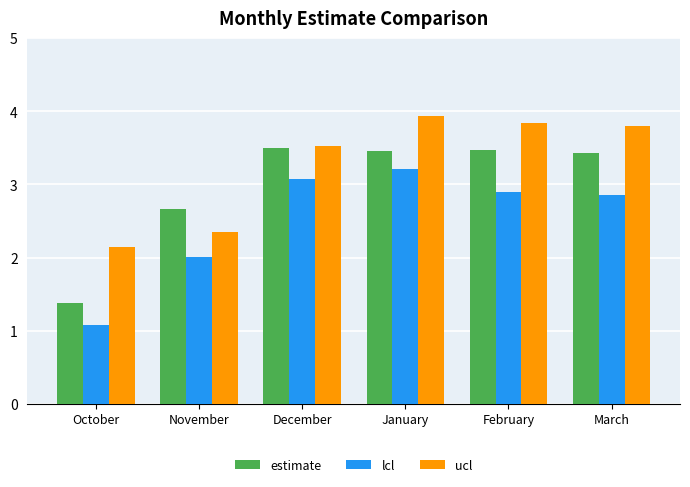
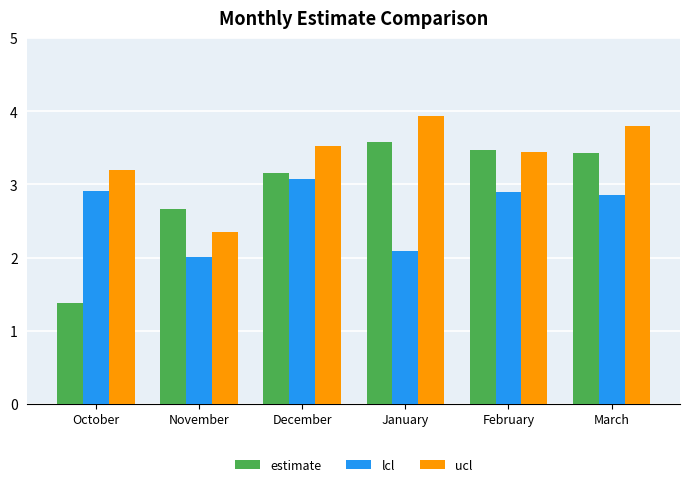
lcl, October: 1.1 -> 2.9
ucl, October: 2.1 -> 3.2
estimate, December: 3.5 -> 3.2
estimate, January: 3.5 -> 3.6
lcl, January: 3.2 -> 2.1
ucl, February: 3.8 -> 3.5
